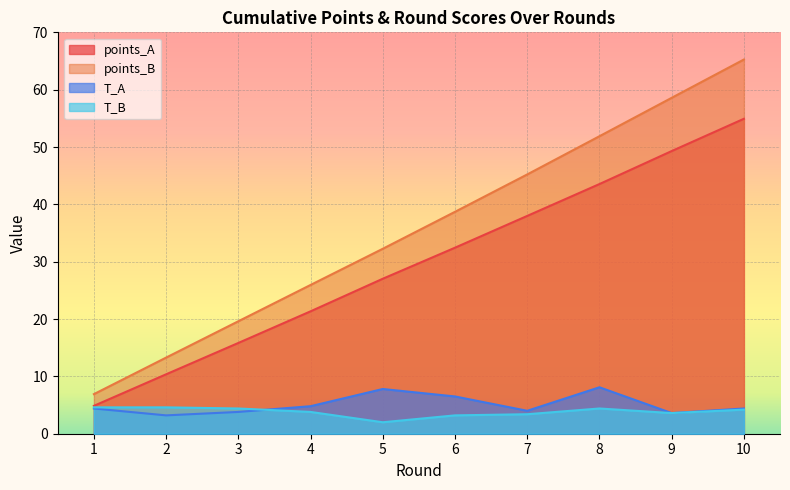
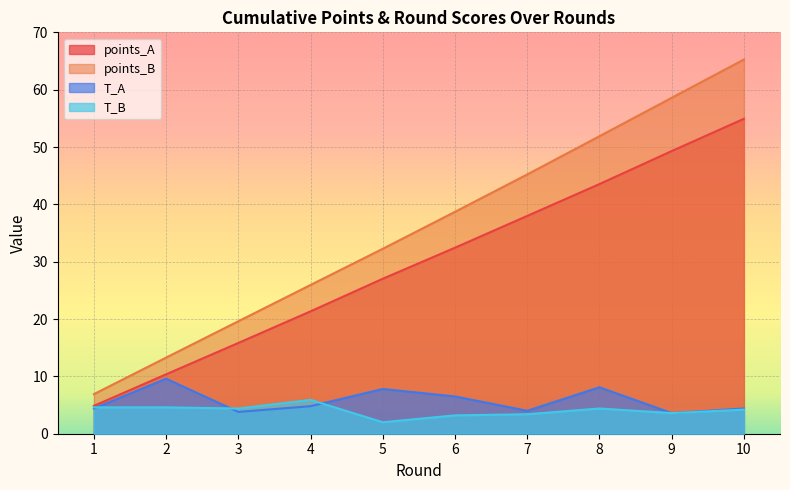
T_A, 2: 3 -> 10
T_B, 4: 4 -> 6
